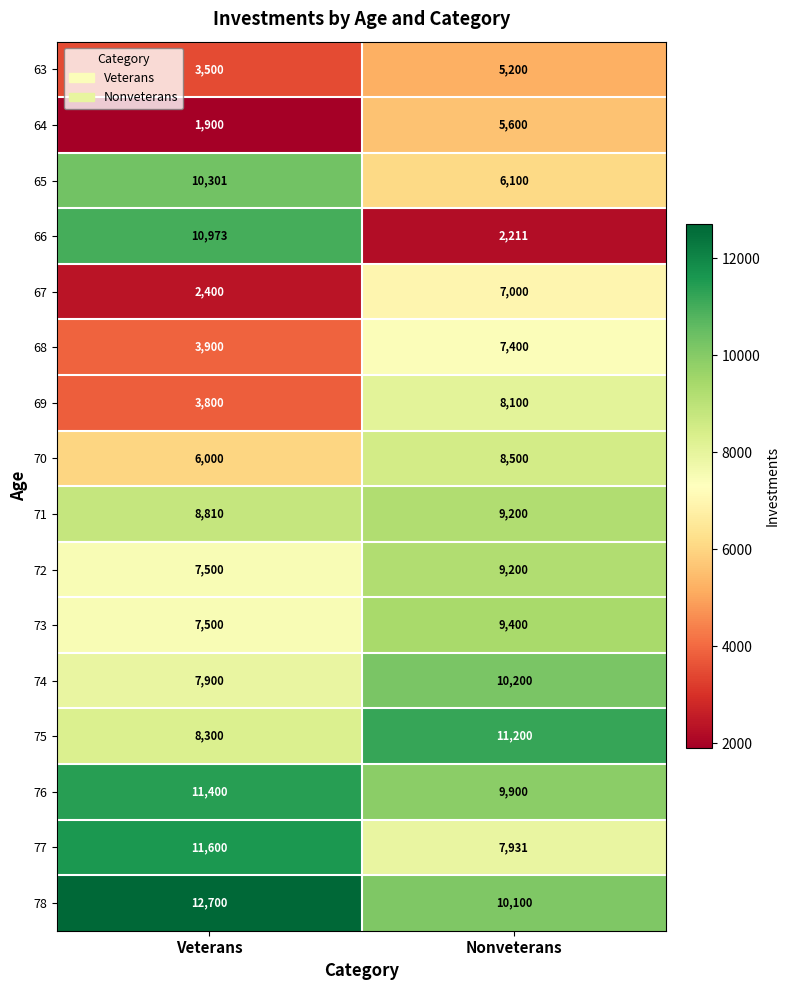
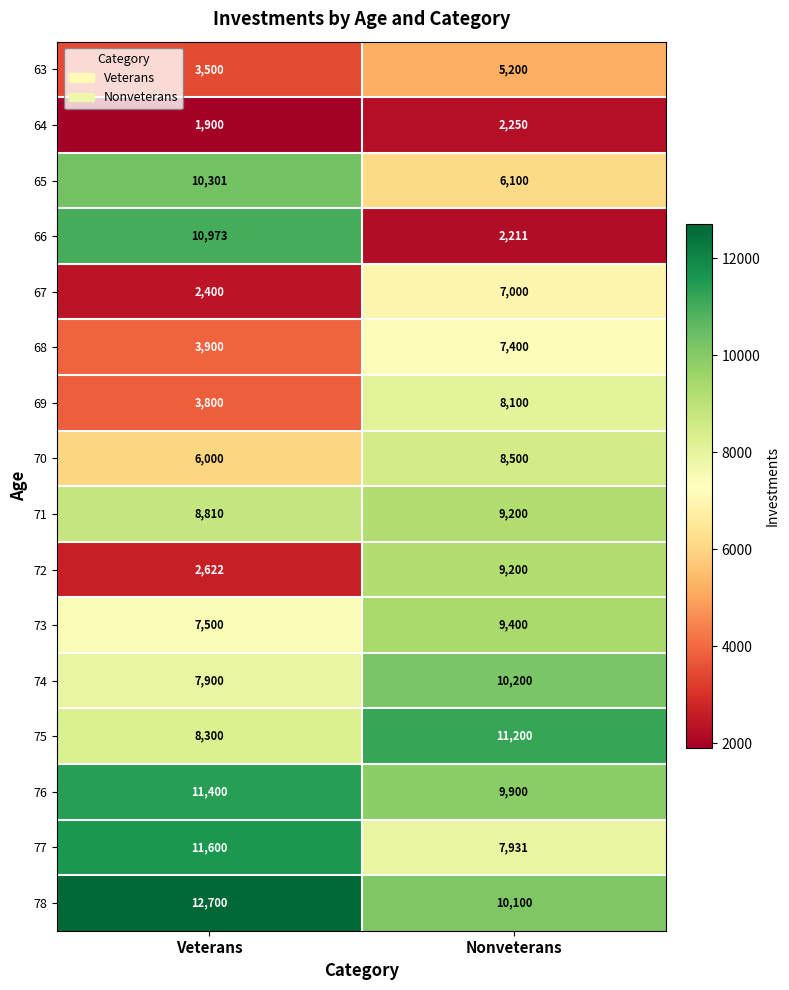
64, Nonveterans: 5,600 -> 2,250
72, Veterans: 7,500 -> 2,622
